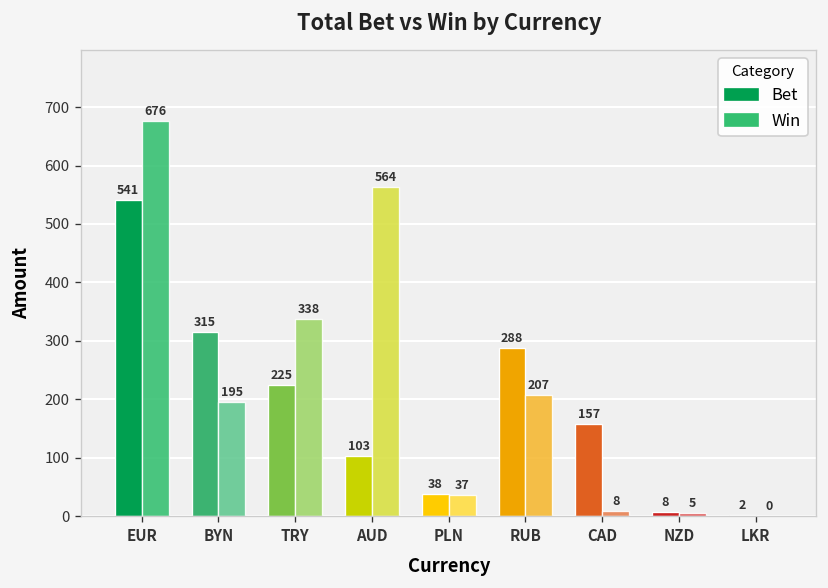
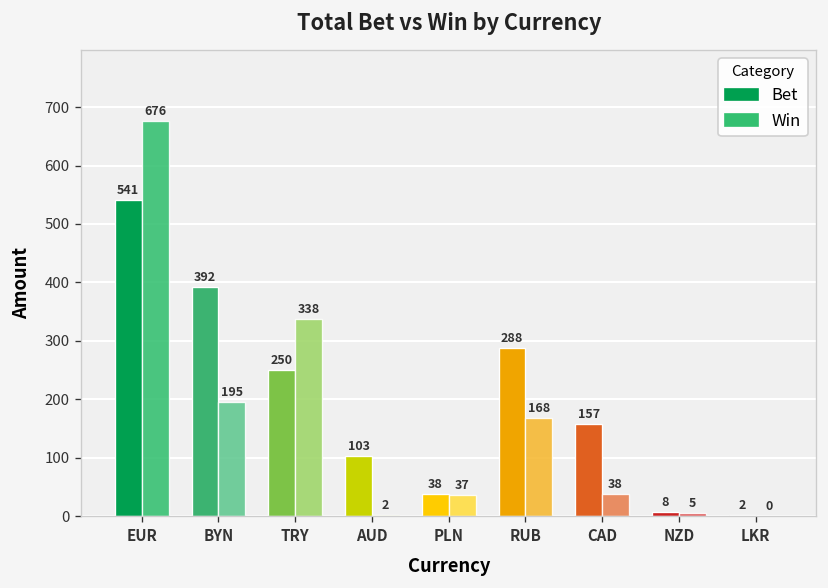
Bet, BYN: 315 -> 392
Bet, TRY: 225 -> 250
Win, AUD: 564 -> 2
Win, RUB: 207 -> 168
Win, CAD: 8 -> 38
